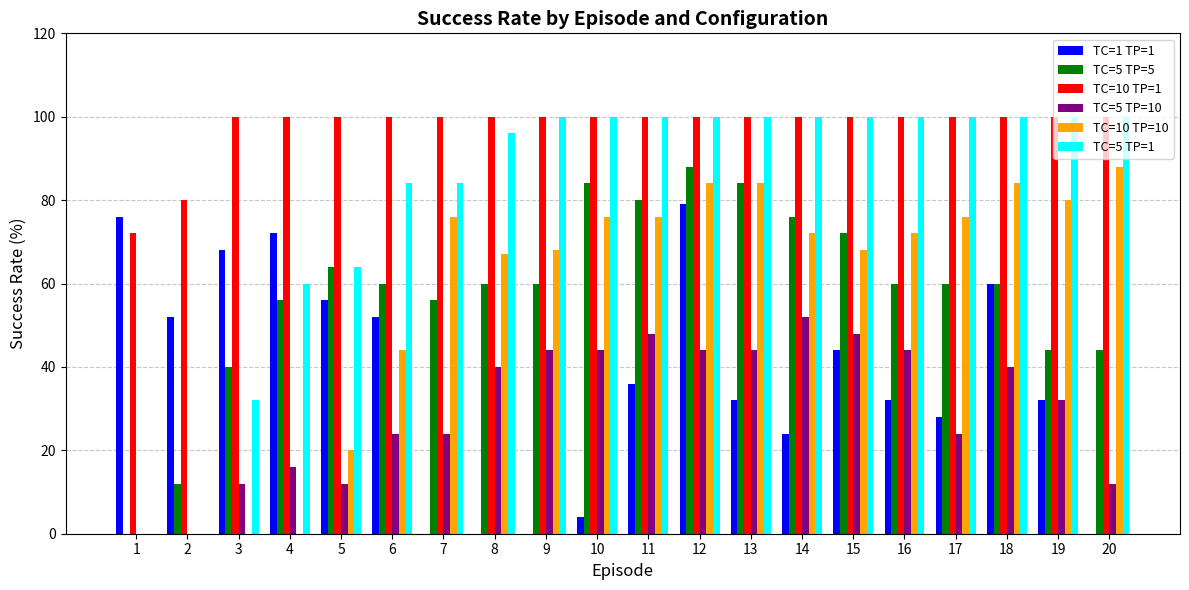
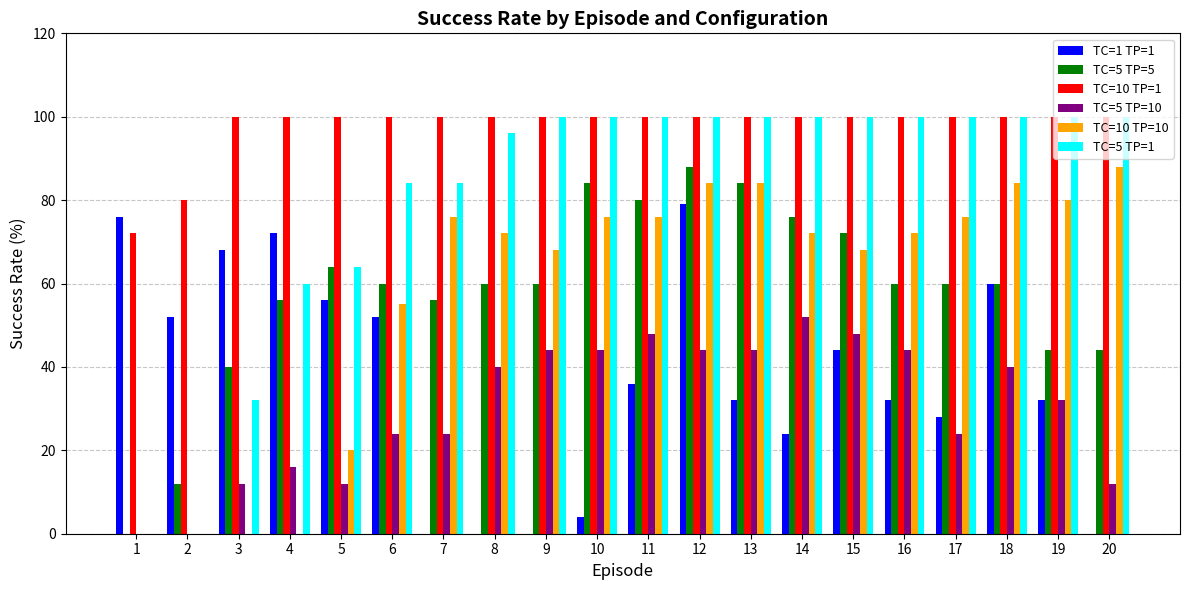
TC=10 TP=10, 6: 44 -> 55
TC=10 TP=10, 8: 67 -> 72
